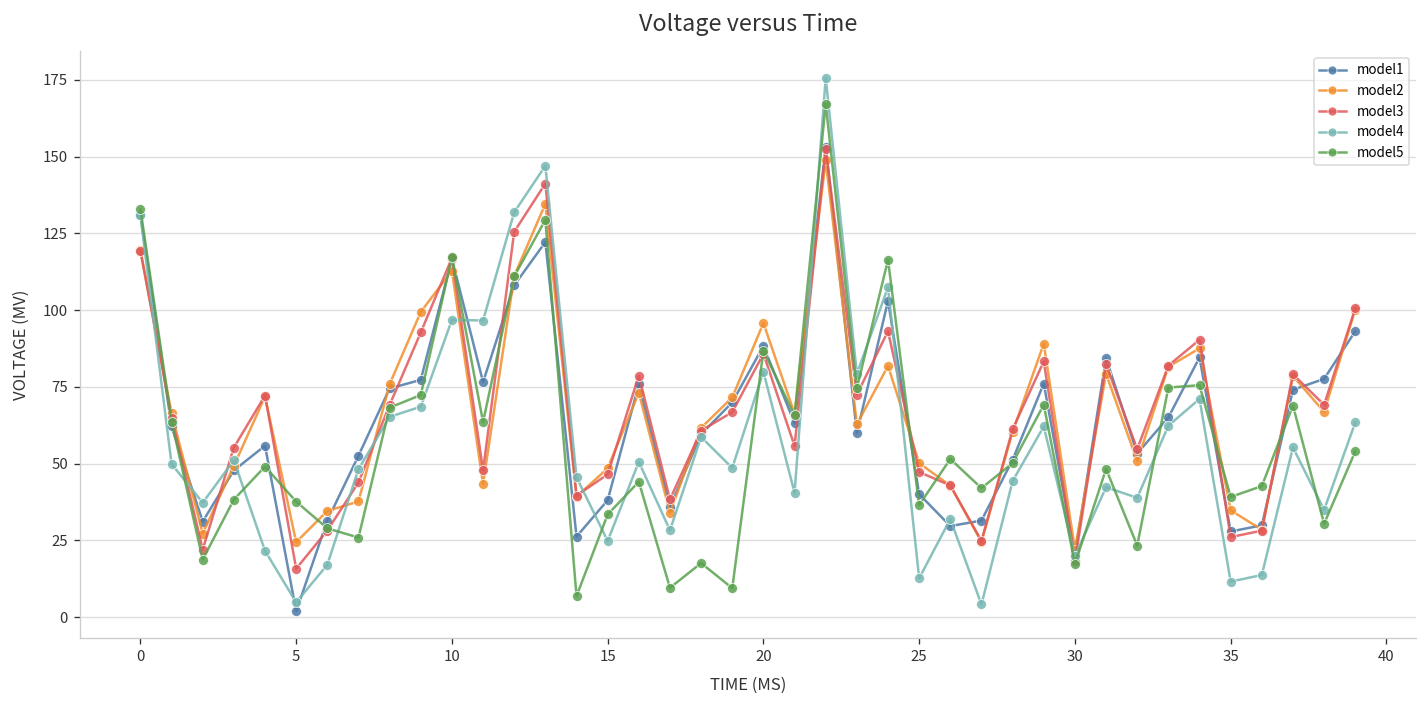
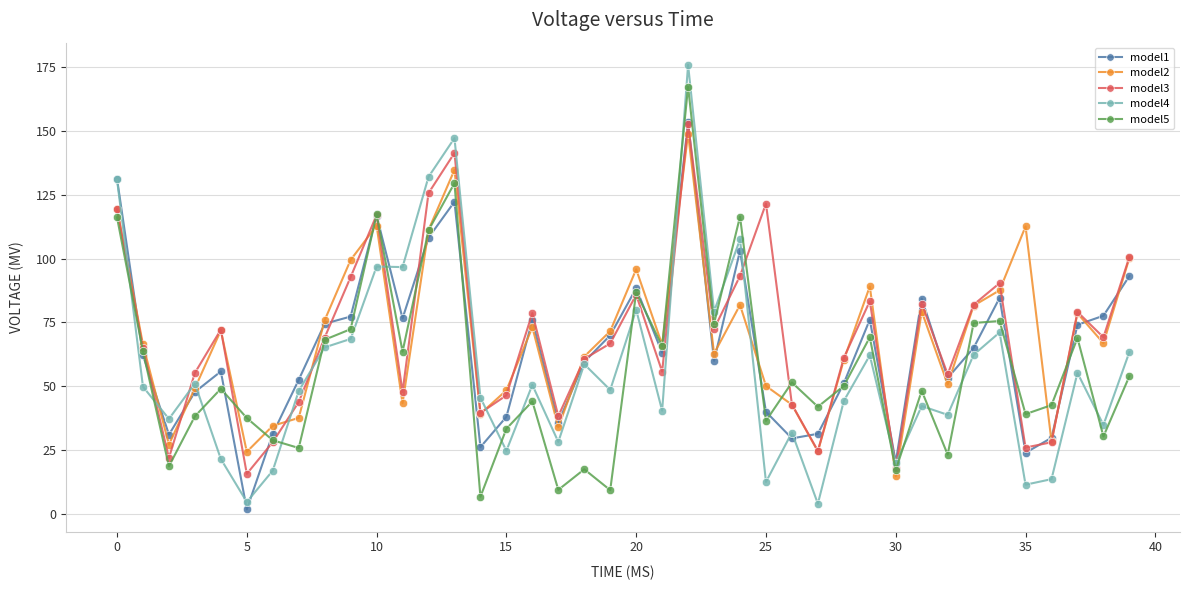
model5, 0: 133 -> 116
model3, 25: 47 -> 121
model2, 30: 22 -> 15
model1, 35: 28 -> 24
model2, 35: 35 -> 113
